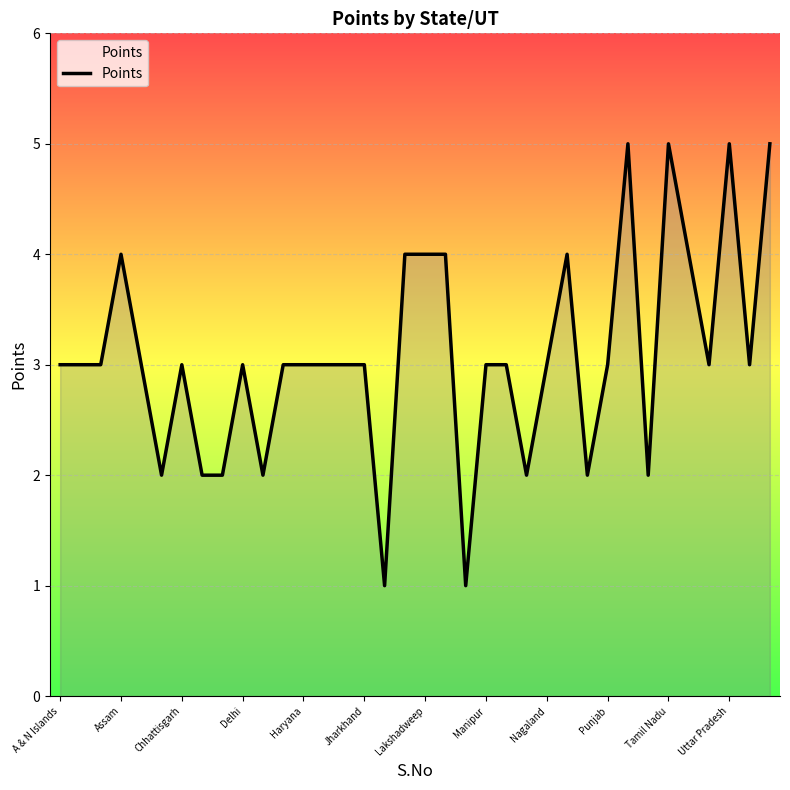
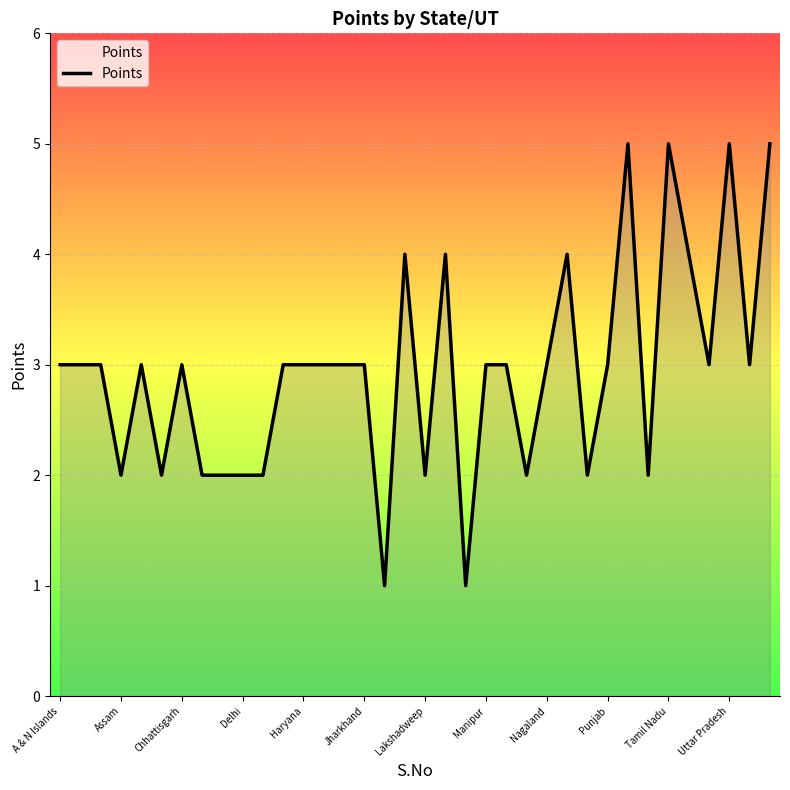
Assam: 4 -> 2
Delhi: 3 -> 2
Lakshadweep: 4 -> 2
